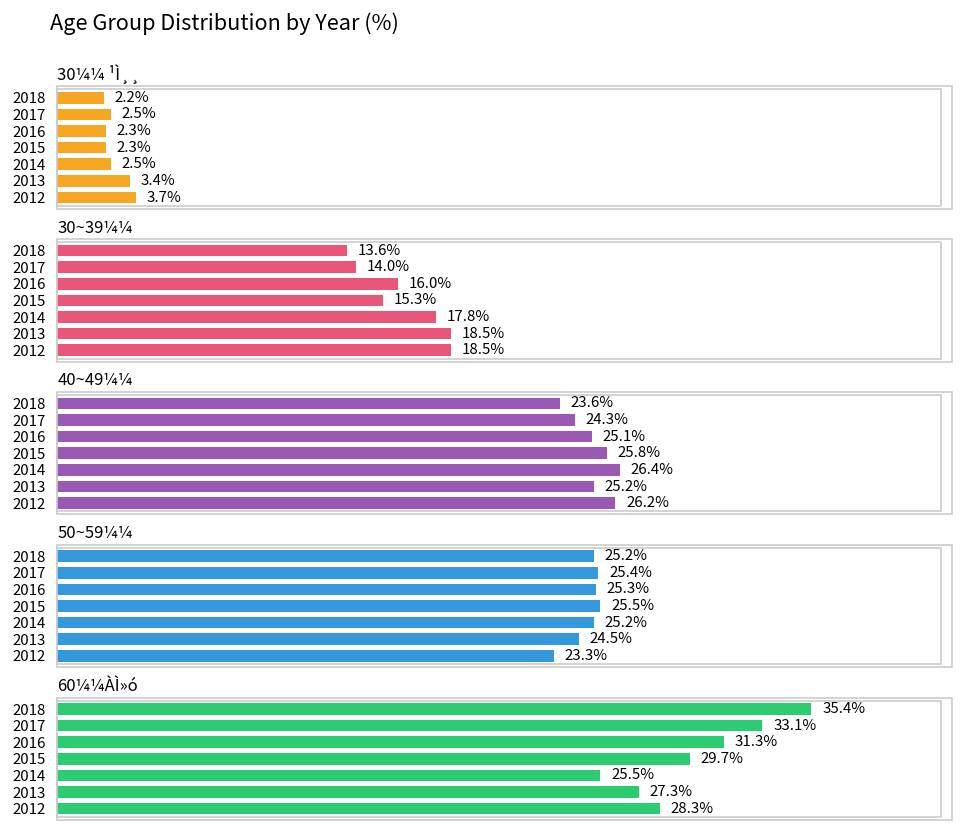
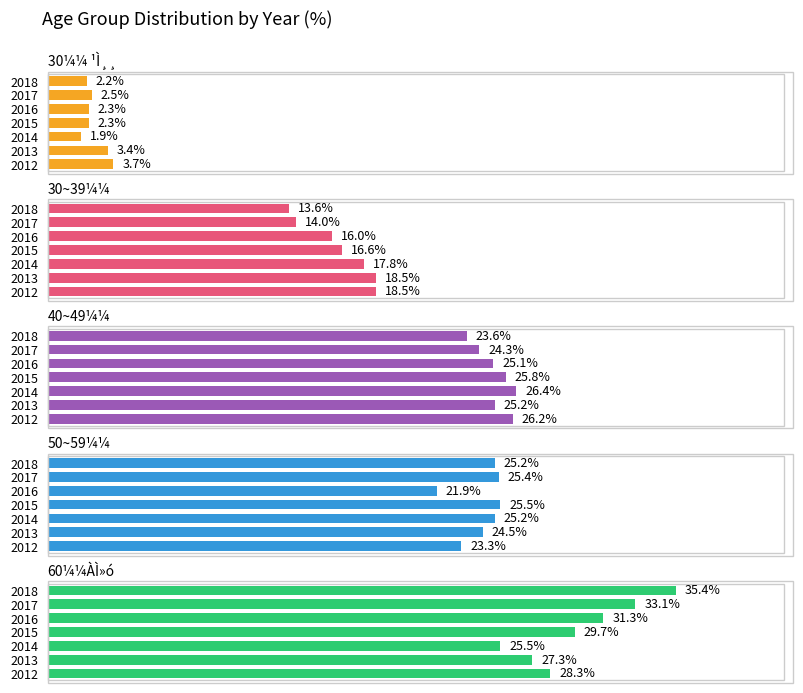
30¼¼ ¹Ì¸¸, 2014: 2.5% -> 1.9%
30~39¼¼, 2015: 15.3% -> 16.6%
50~59¼¼, 2016: 25.3% -> 21.9%
